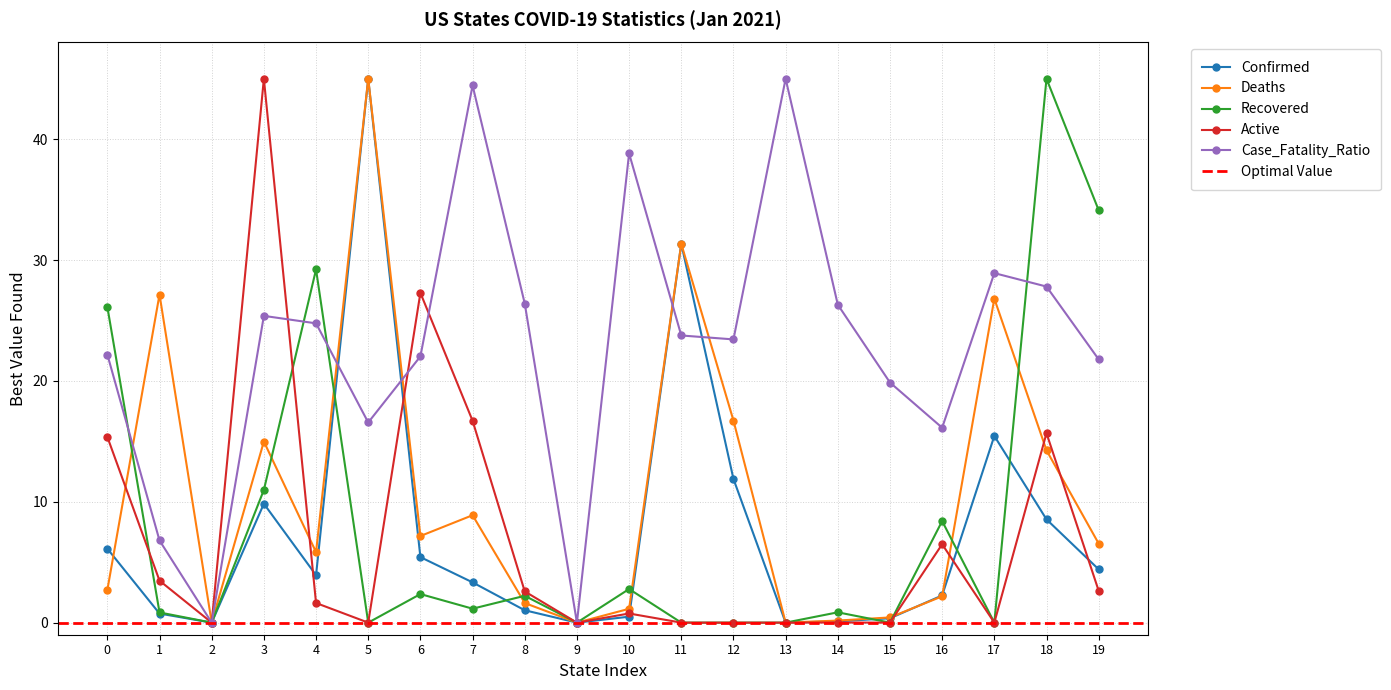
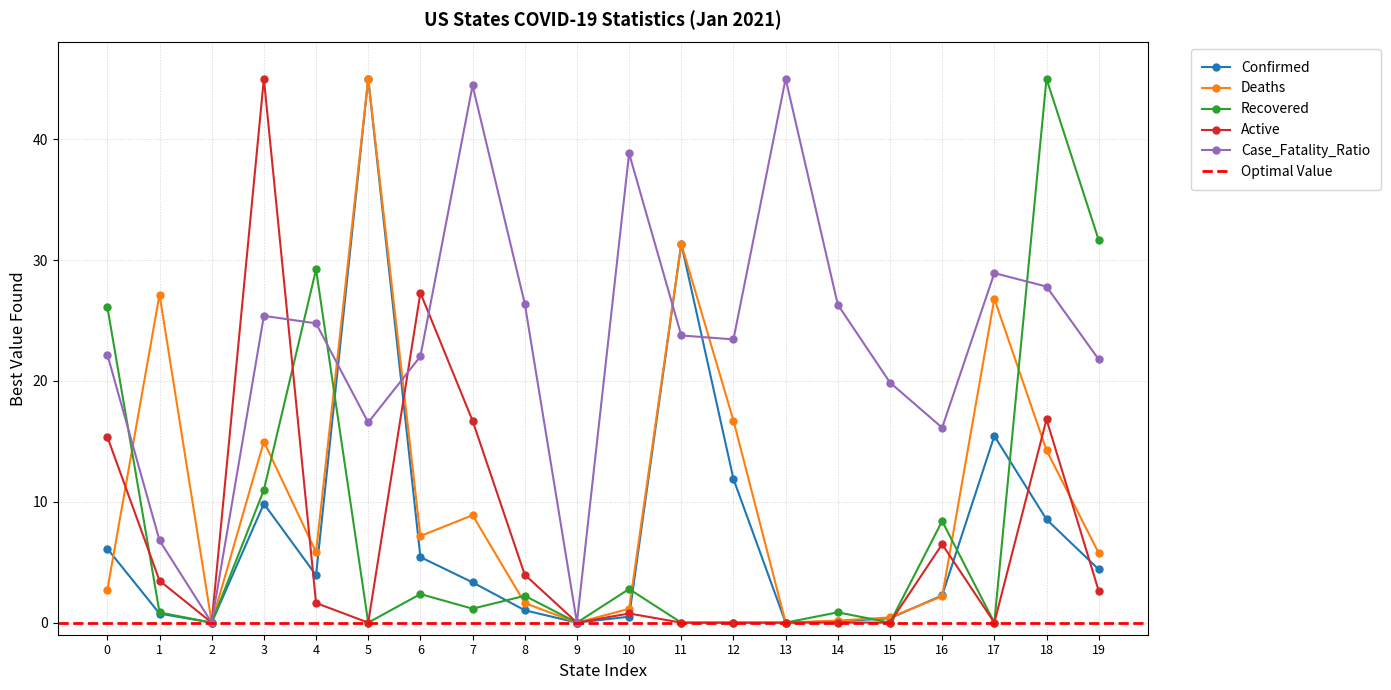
Active, 8: 2.6 -> 4.0
Active, 18: 15.7 -> 16.8
Deaths, 19: 6.5 -> 5.8
Recovered, 19: 34.1 -> 31.7
